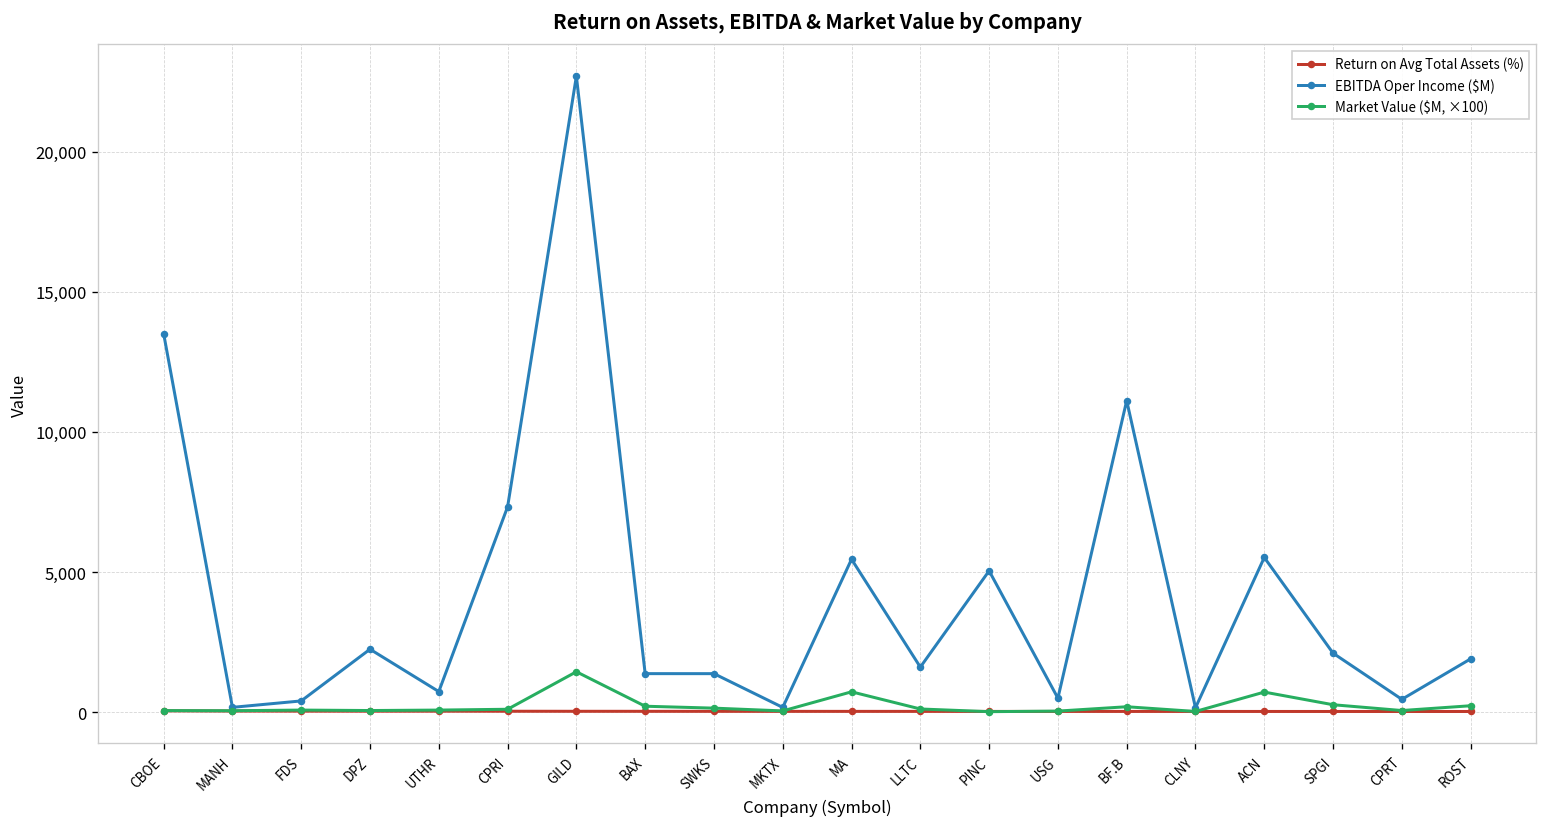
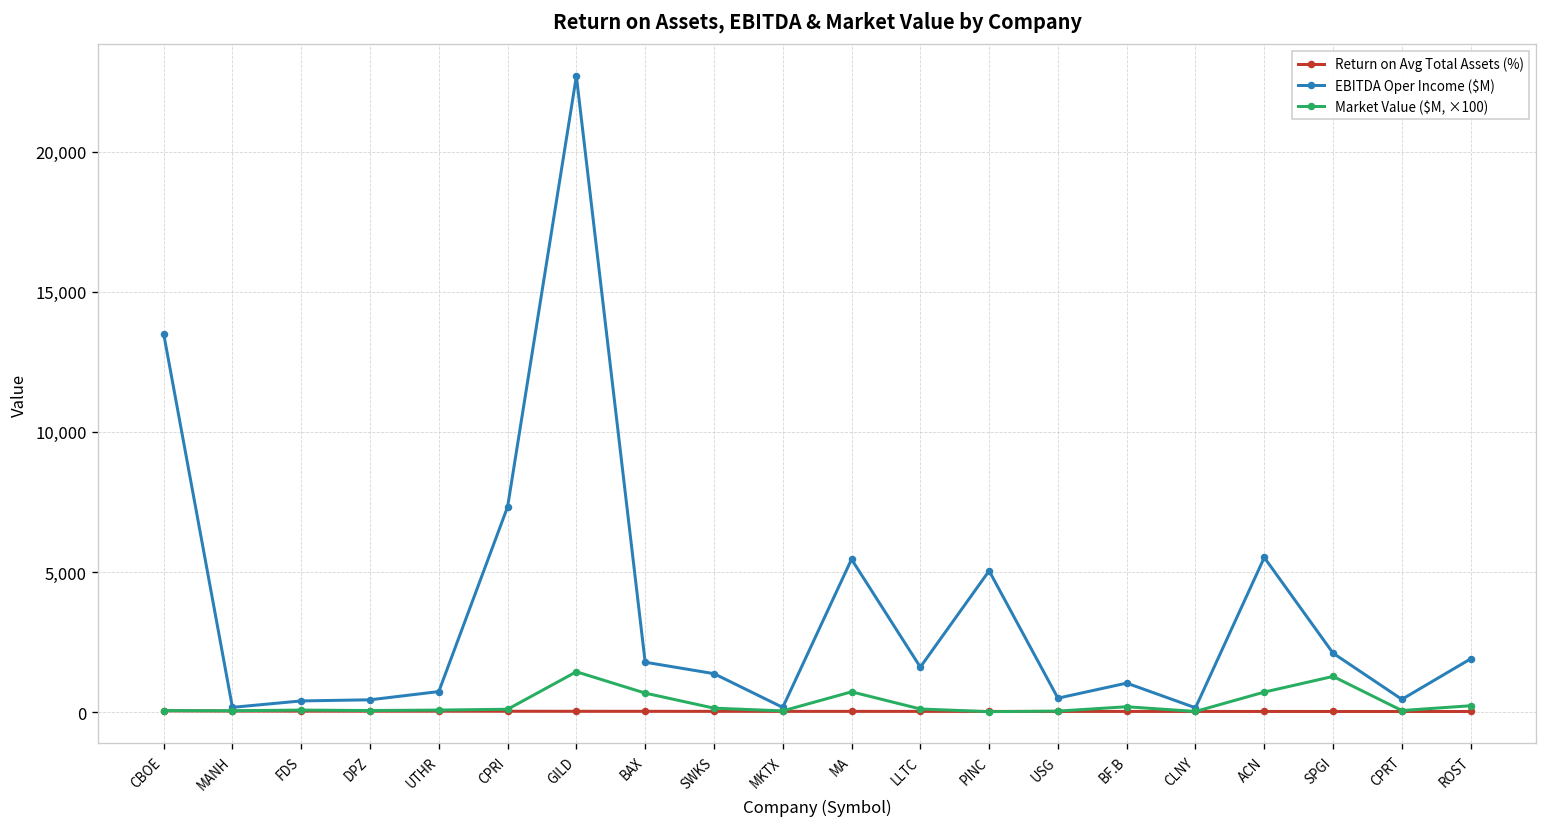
EBITDA Oper Income ($M), DPZ: 2,200 -> 400
EBITDA Oper Income ($M), BAX: 1,400 -> 1,800
Market Value ($M, ×100), BAX: 200 -> 700
EBITDA Oper Income ($M), BF.B: 11,100 -> 1,000
Market Value ($M, ×100), SPGI: 300 -> 1,300
